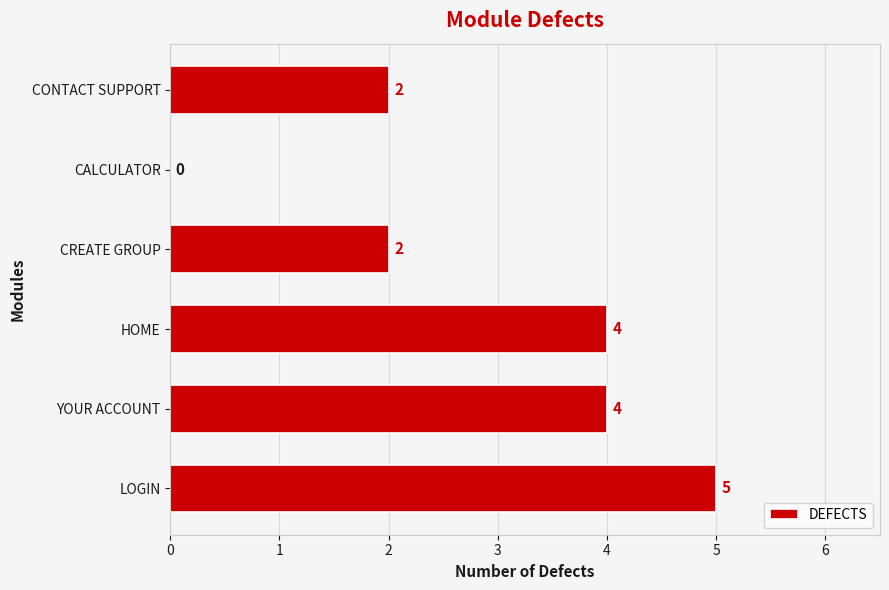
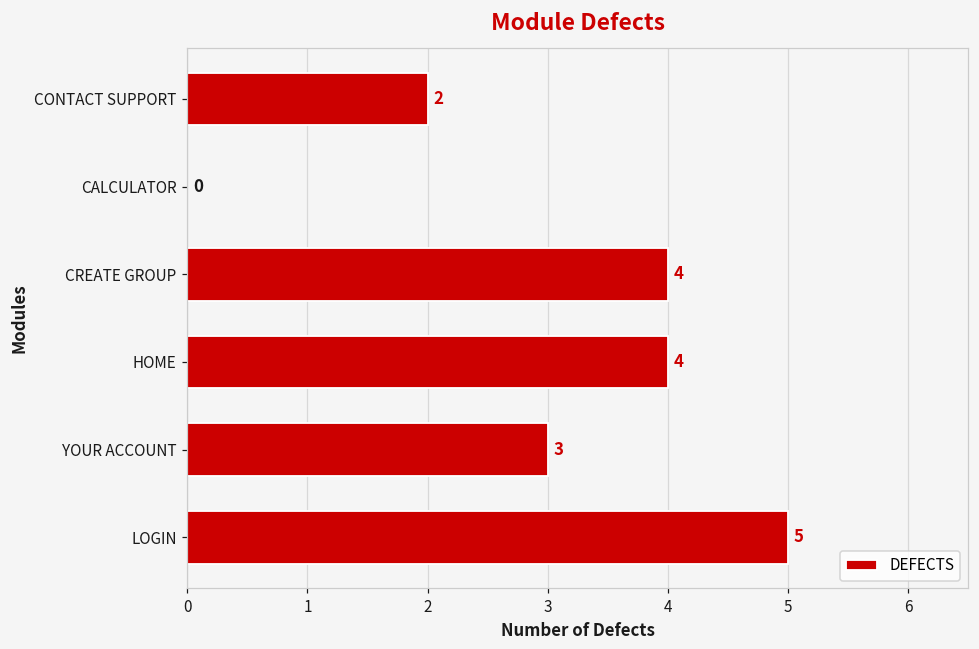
CREATE GROUP: 2 -> 4
YOUR ACCOUNT: 4 -> 3
